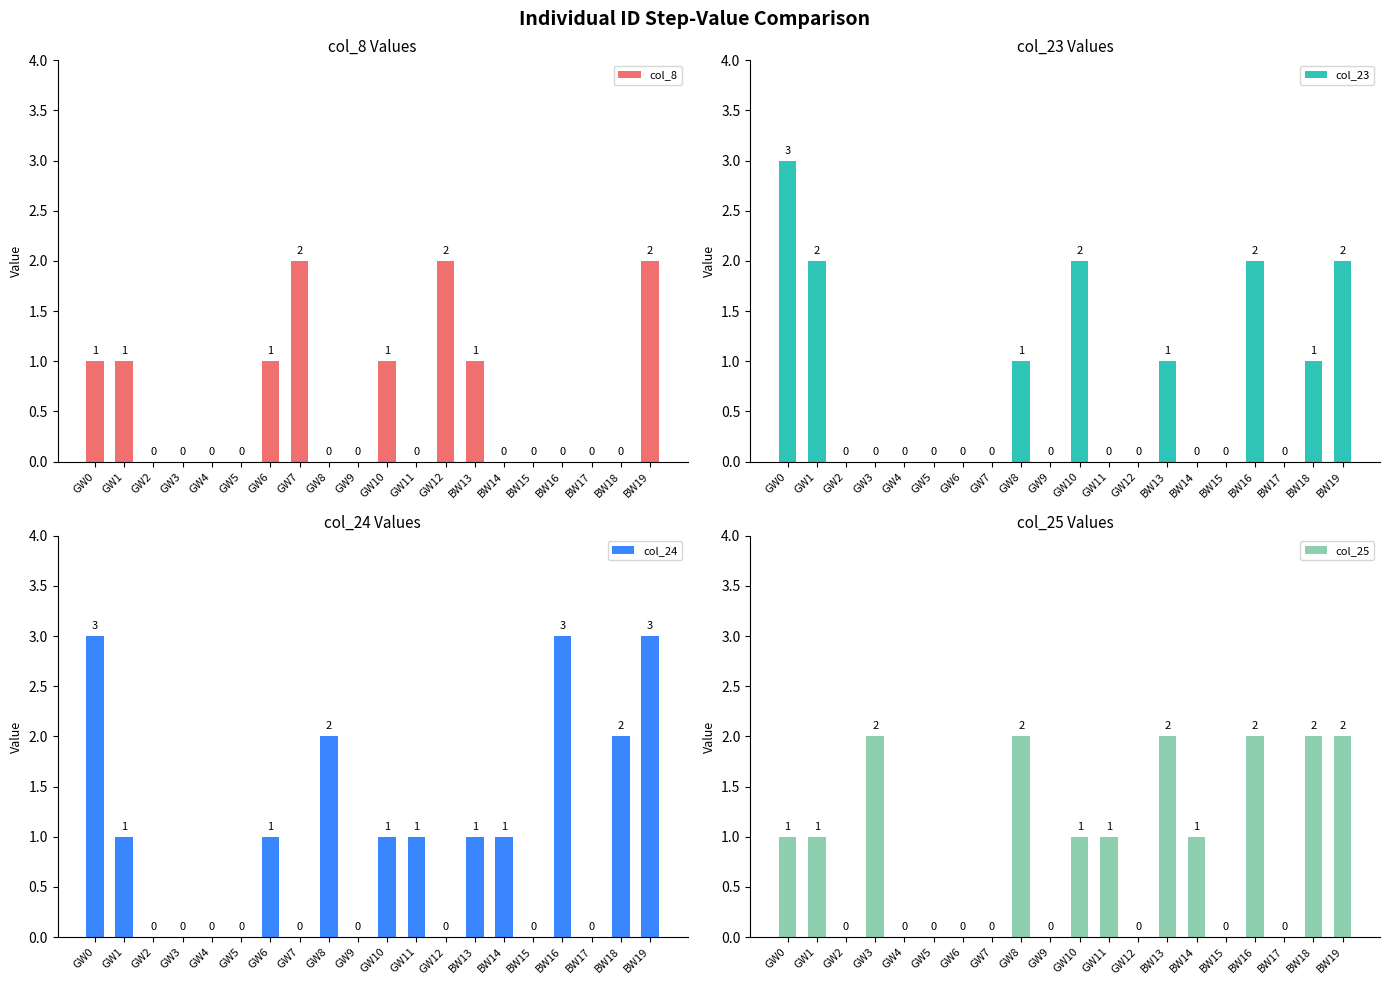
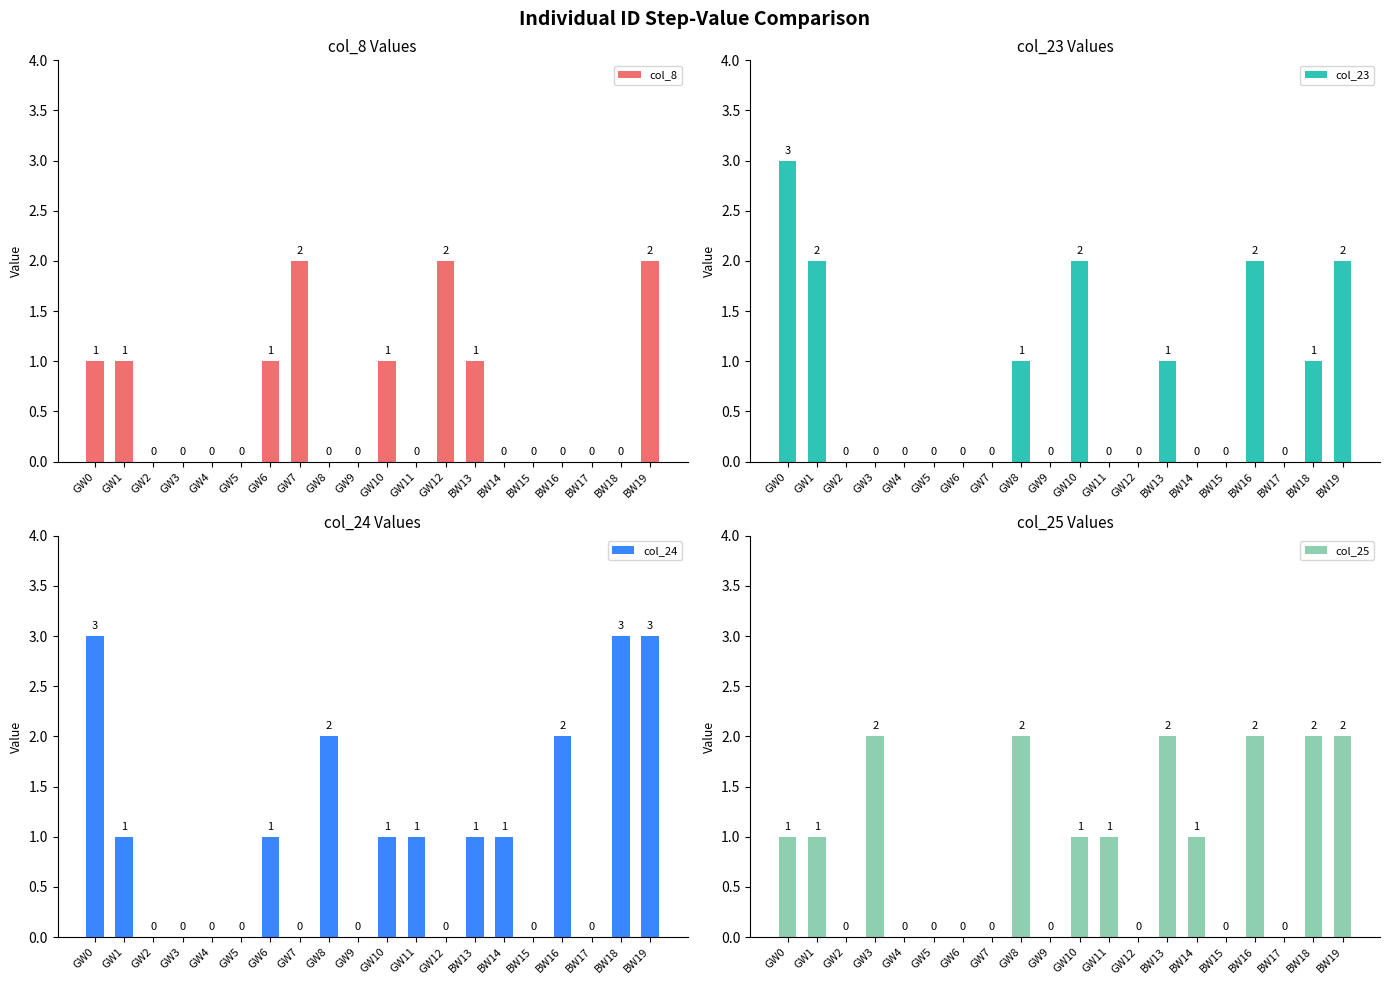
col_24 Values, BW16: 3 -> 2
col_24 Values, BW18: 2 -> 3
